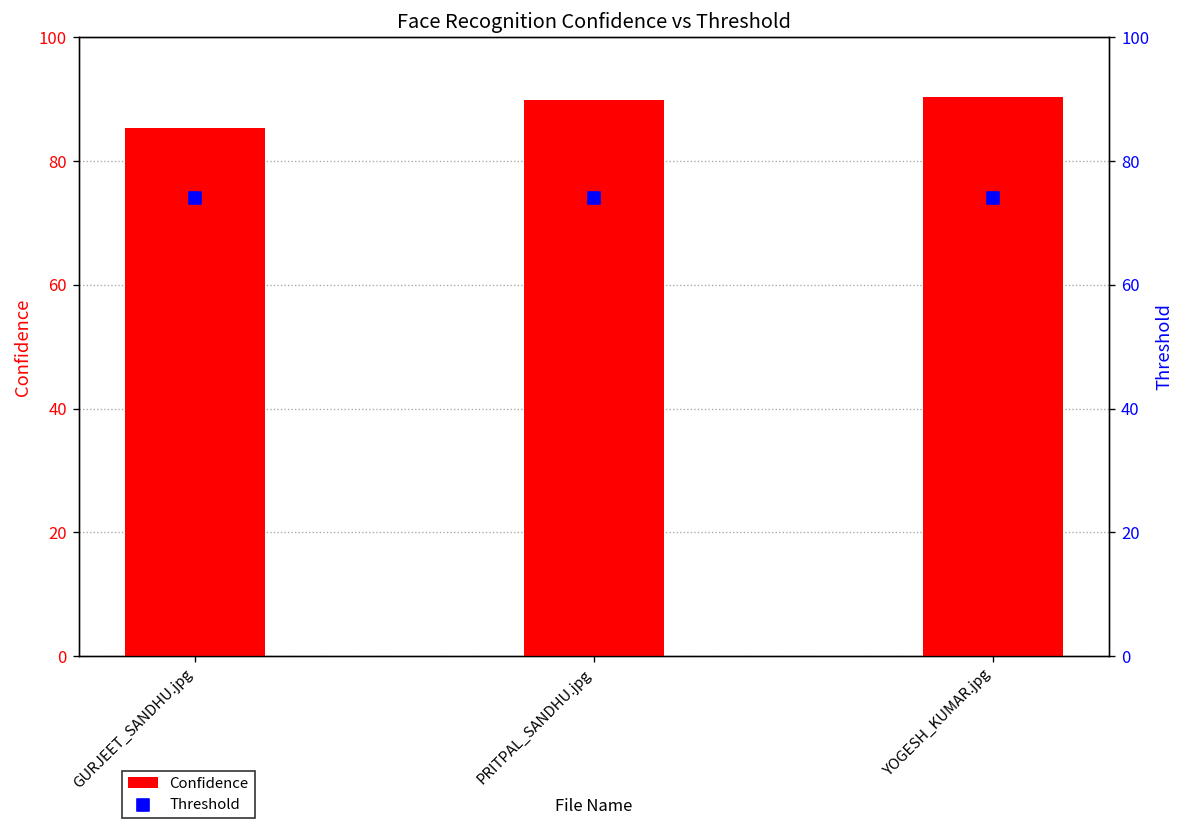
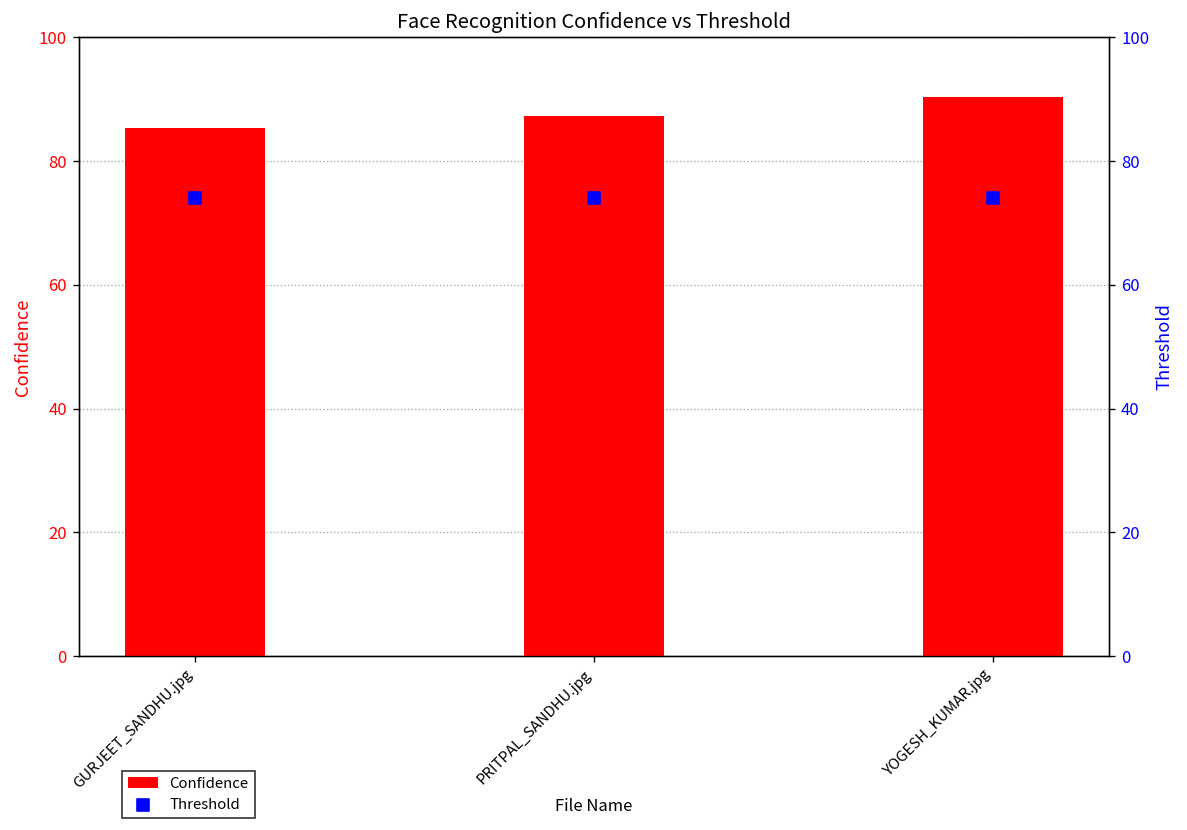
Confidence, PRITPAL_SANDHU.jpg: 90 -> 87
